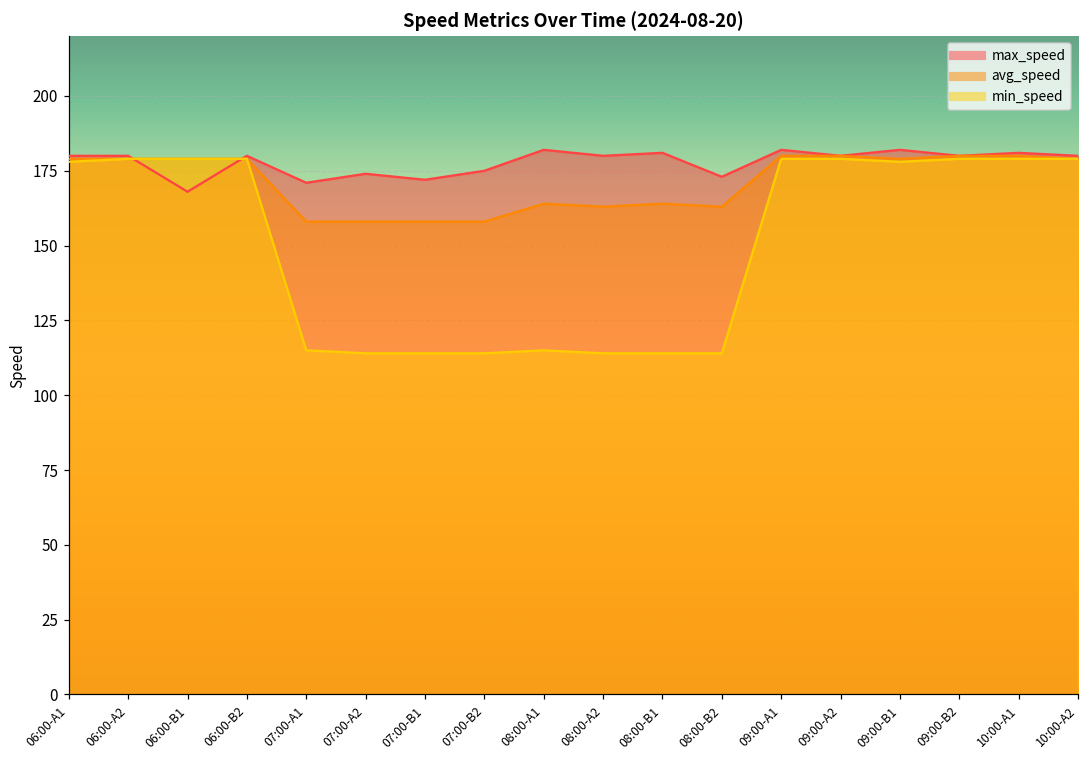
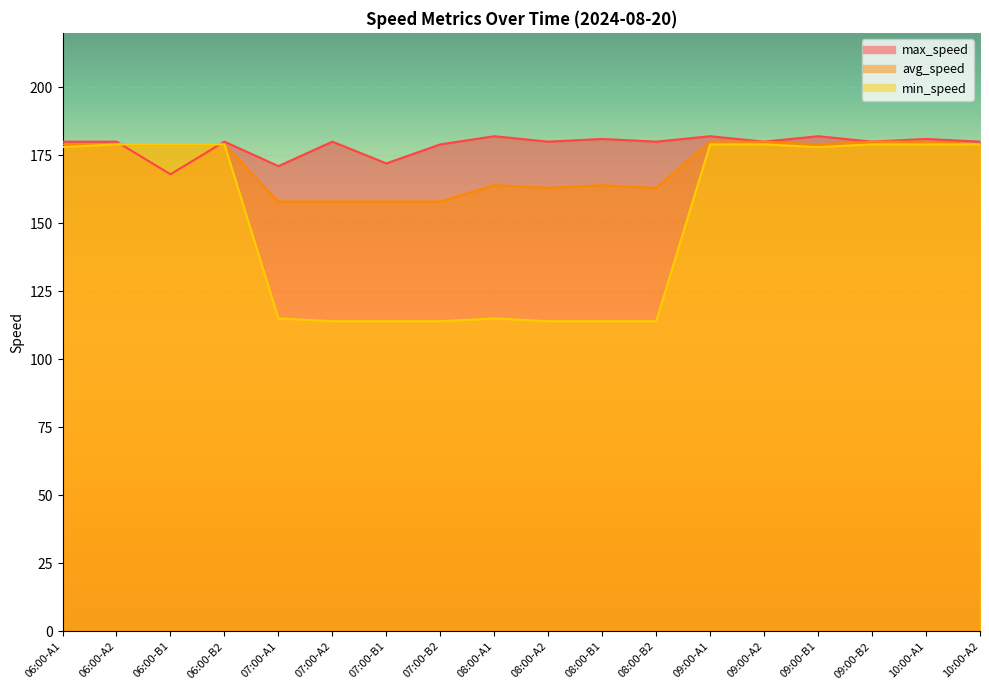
max_speed, 07:00-A2: 174 -> 180
max_speed, 07:00-B2: 175 -> 179
max_speed, 08:00-B2: 173 -> 180
